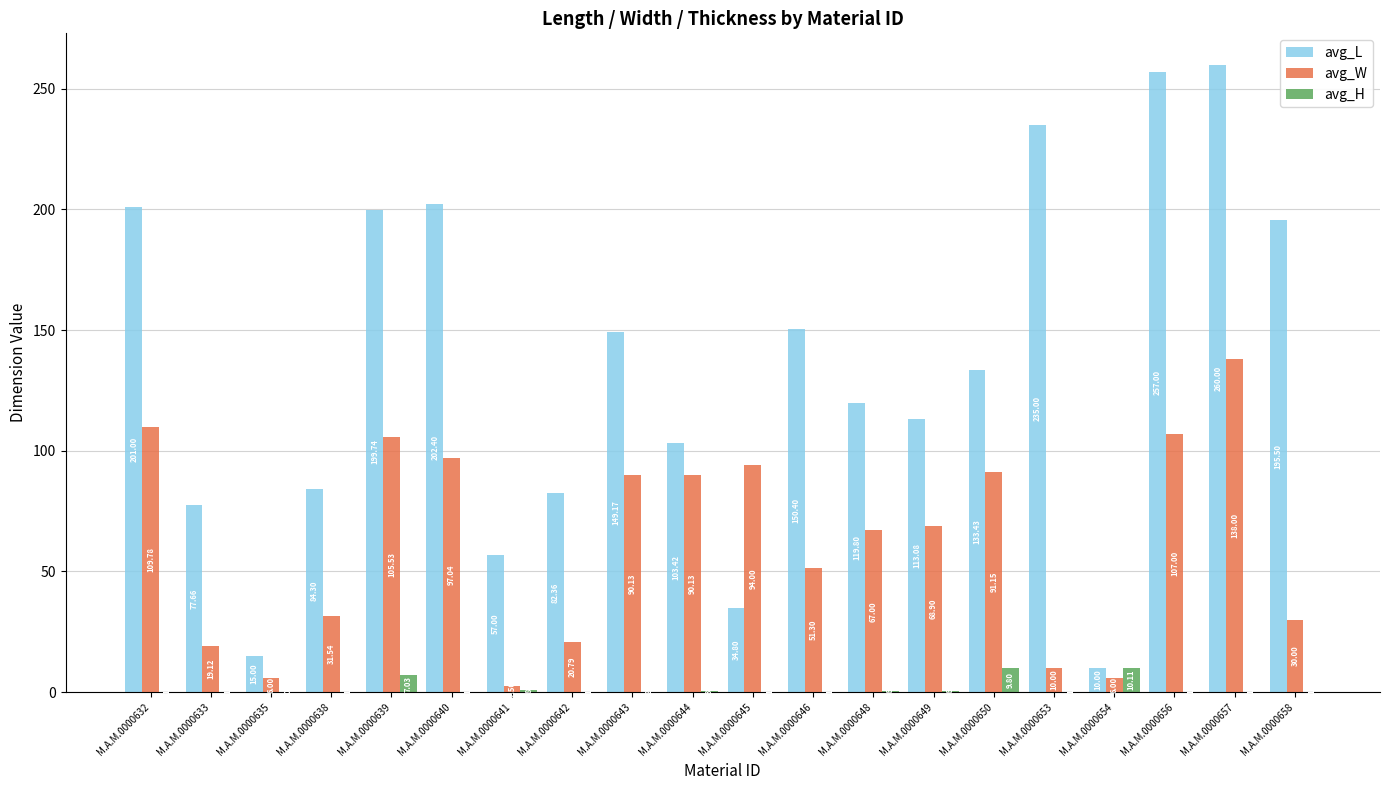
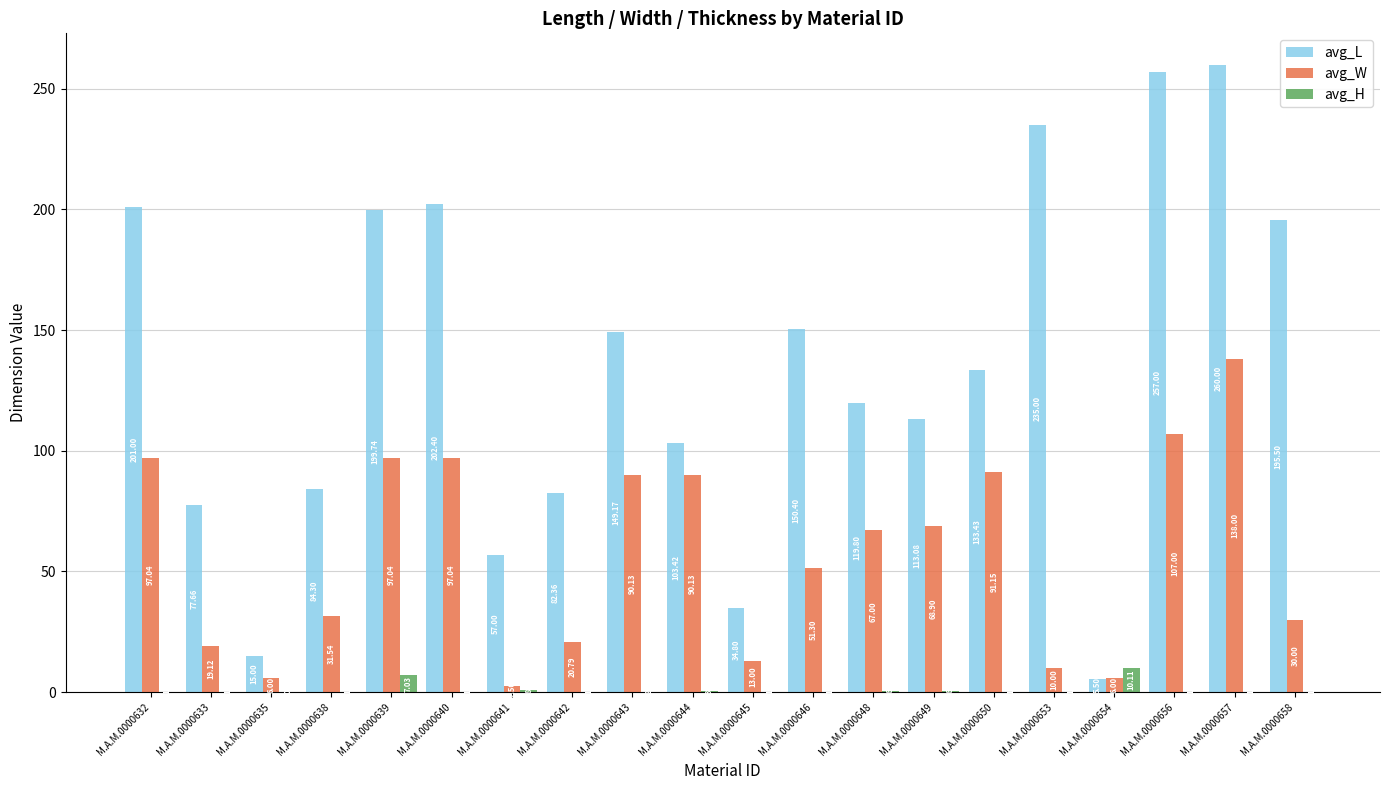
avg_W, M.A.M.0000632: 109.78 -> 97.04
avg_W, M.A.M.0000639: 105.53 -> 97.04
avg_W, M.A.M.0000645: 94.00 -> 13.00
avg_H, M.A.M.0000650: 10 -> 0
avg_L, M.A.M.0000654: 10.00 -> 5.50
